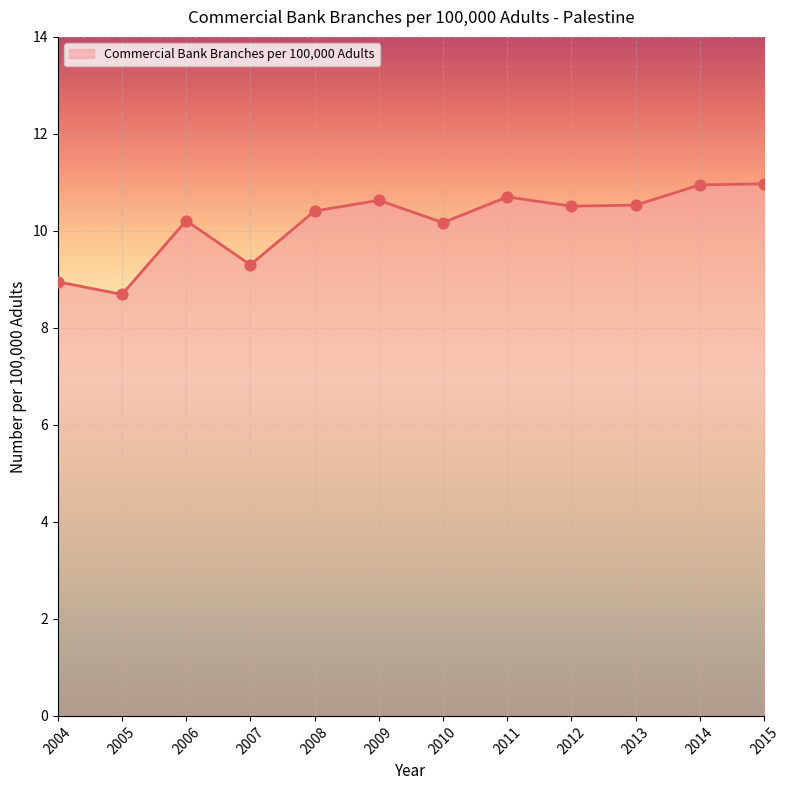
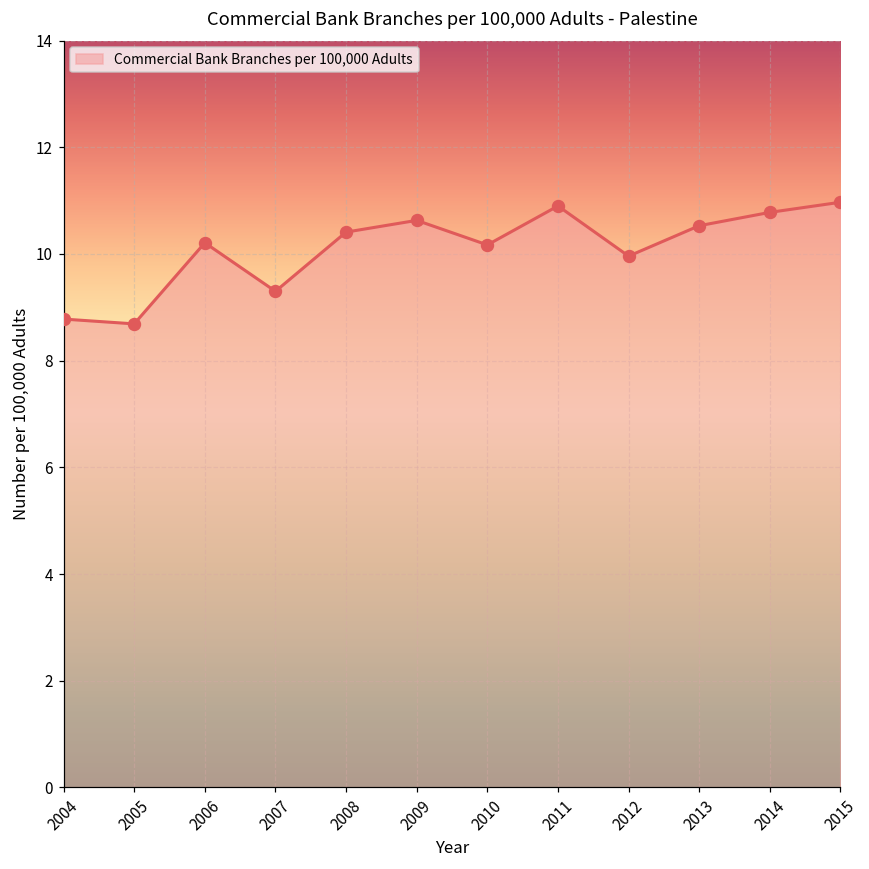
2004: 9.0 -> 8.8
2011: 10.7 -> 10.9
2012: 10.5 -> 10.0
2014: 11.0 -> 10.8
